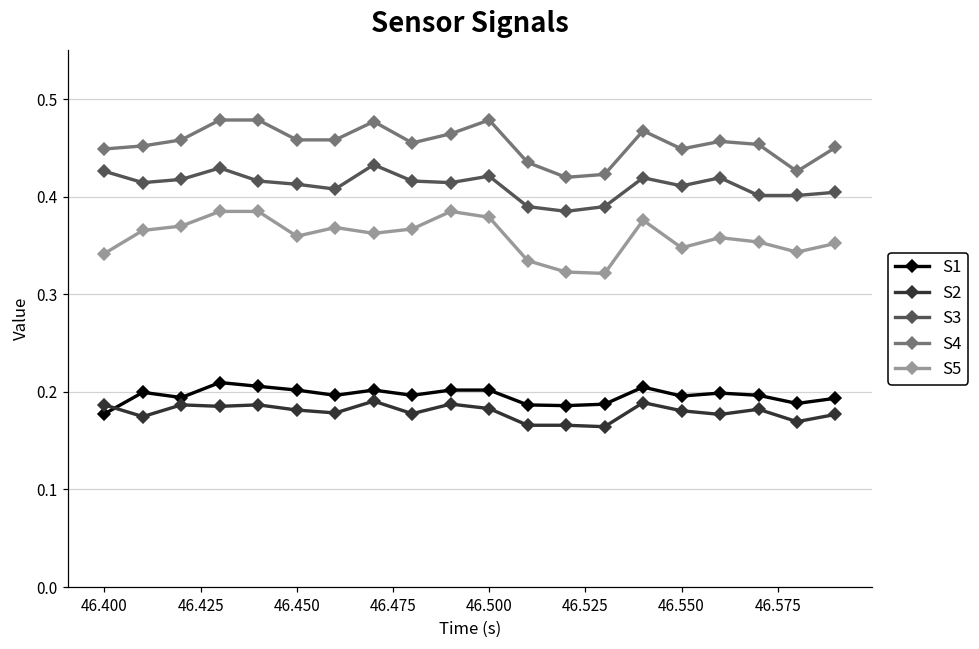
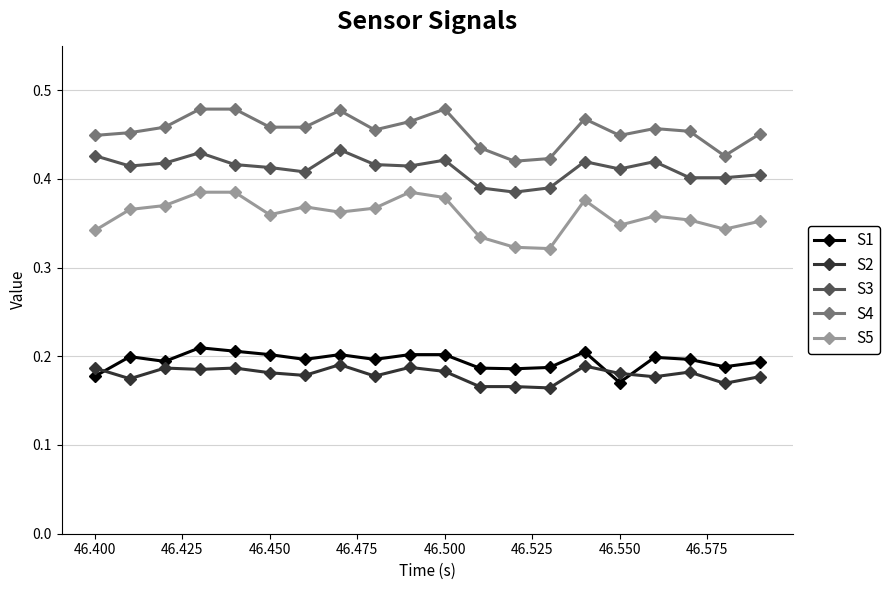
S1, 46.550: 0.20 -> 0.17
